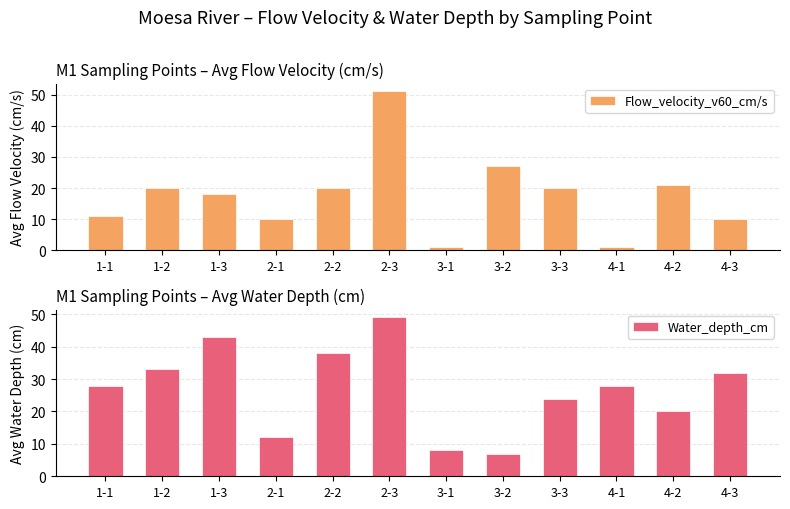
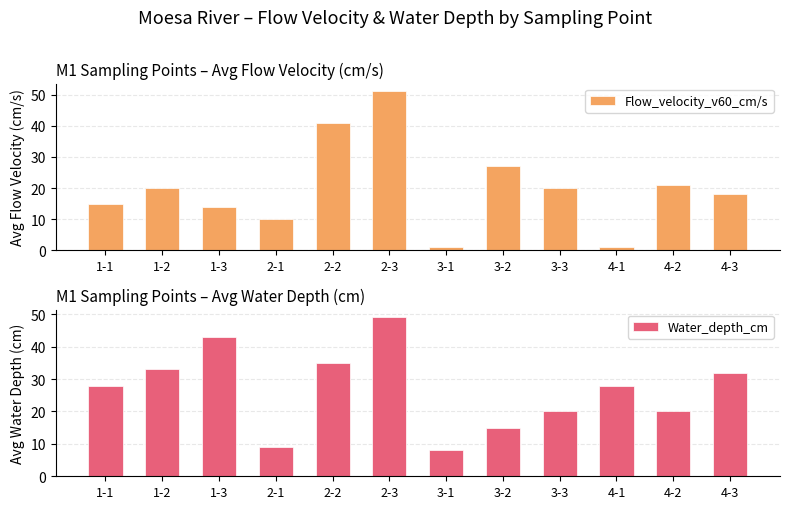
M1 Sampling Points – Avg Flow Velocity (cm/s), 1-1: 11 -> 15
M1 Sampling Points – Avg Flow Velocity (cm/s), 1-3: 18 -> 14
M1 Sampling Points – Avg Flow Velocity (cm/s), 2-2: 20 -> 41
M1 Sampling Points – Avg Flow Velocity (cm/s), 4-3: 10 -> 18
M1 Sampling Points – Avg Water Depth (cm), 2-1: 12 -> 9
M1 Sampling Points – Avg Water Depth (cm), 2-2: 38 -> 35
M1 Sampling Points – Avg Water Depth (cm), 3-2: 7 -> 15
M1 Sampling Points – Avg Water Depth (cm), 3-3: 24 -> 20
